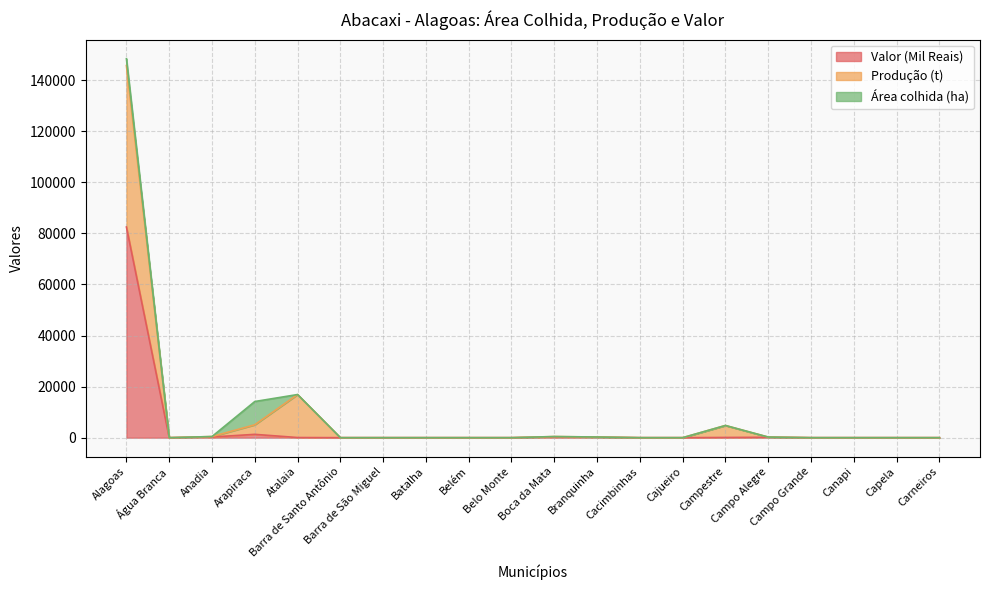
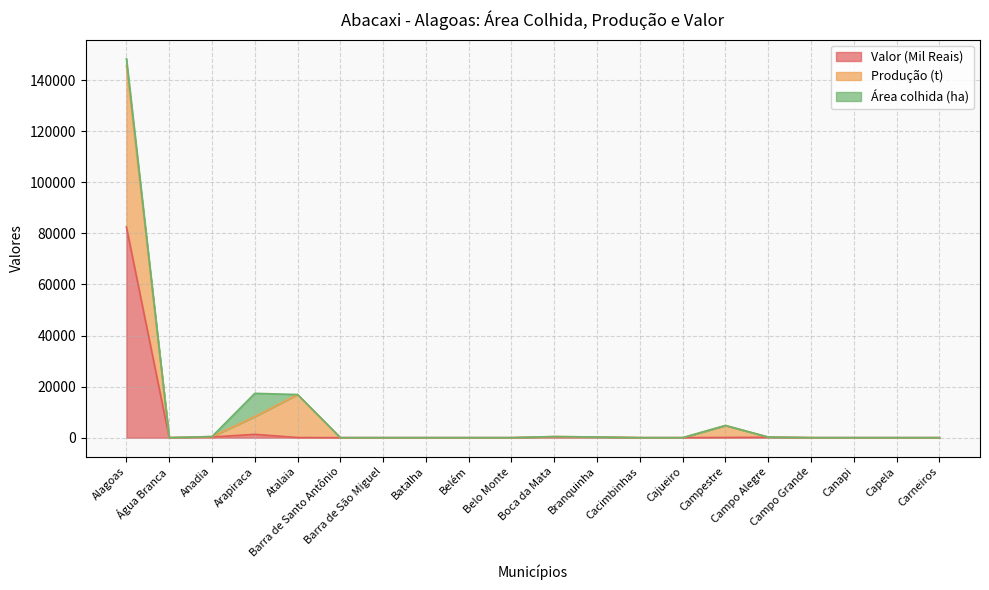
Produção (t), Arapiraca: 4000 -> 7000
